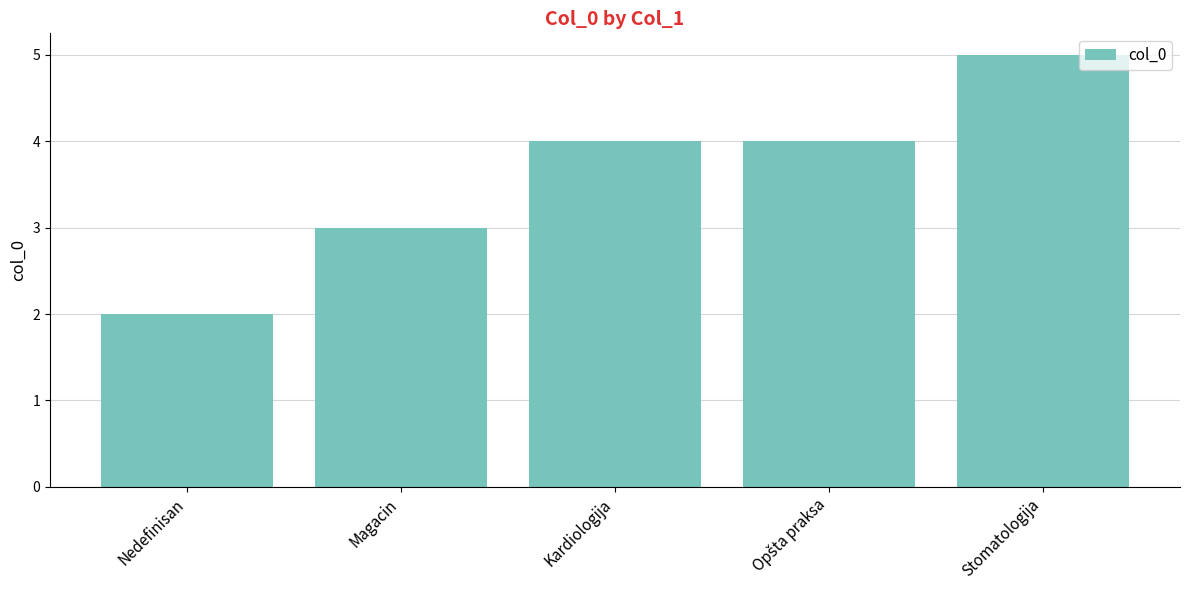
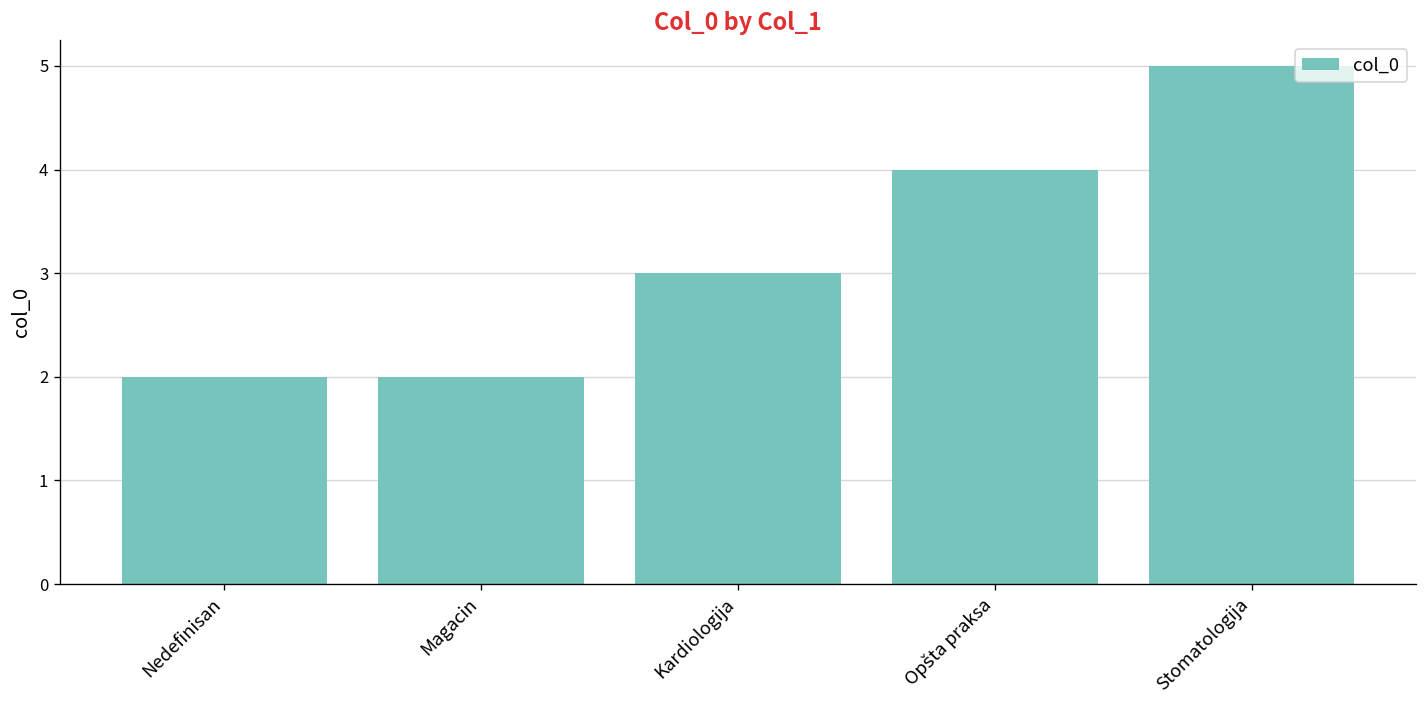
Magacin: 3 -> 2
Kardiologija: 4 -> 3
